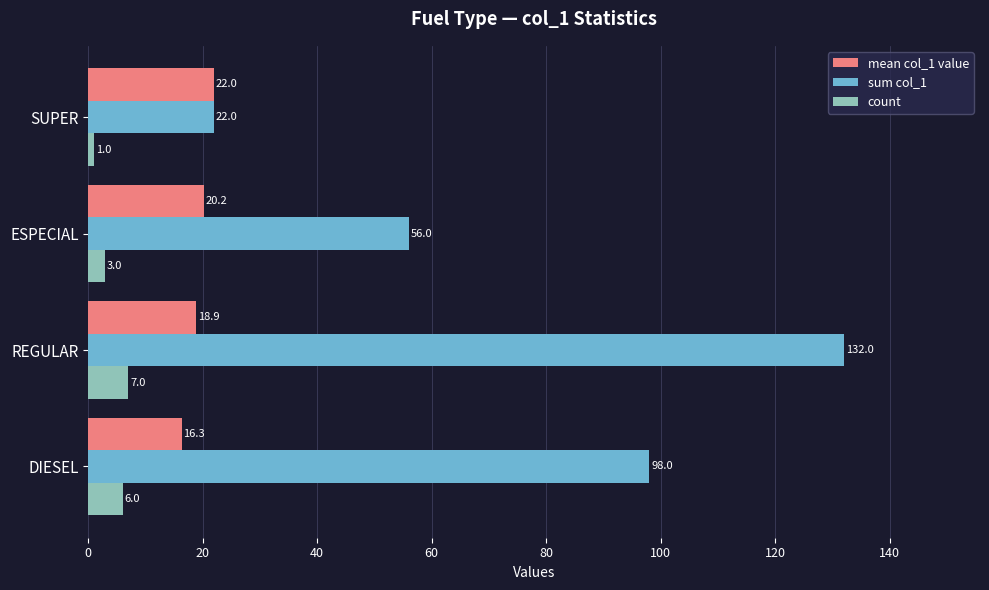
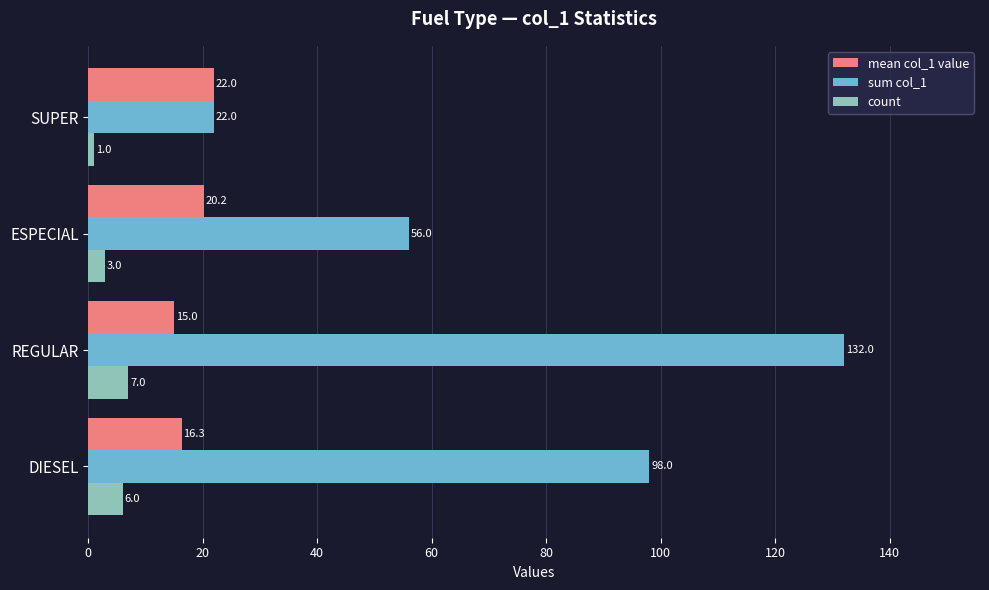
mean col_1 value, REGULAR: 18.9 -> 15.0
